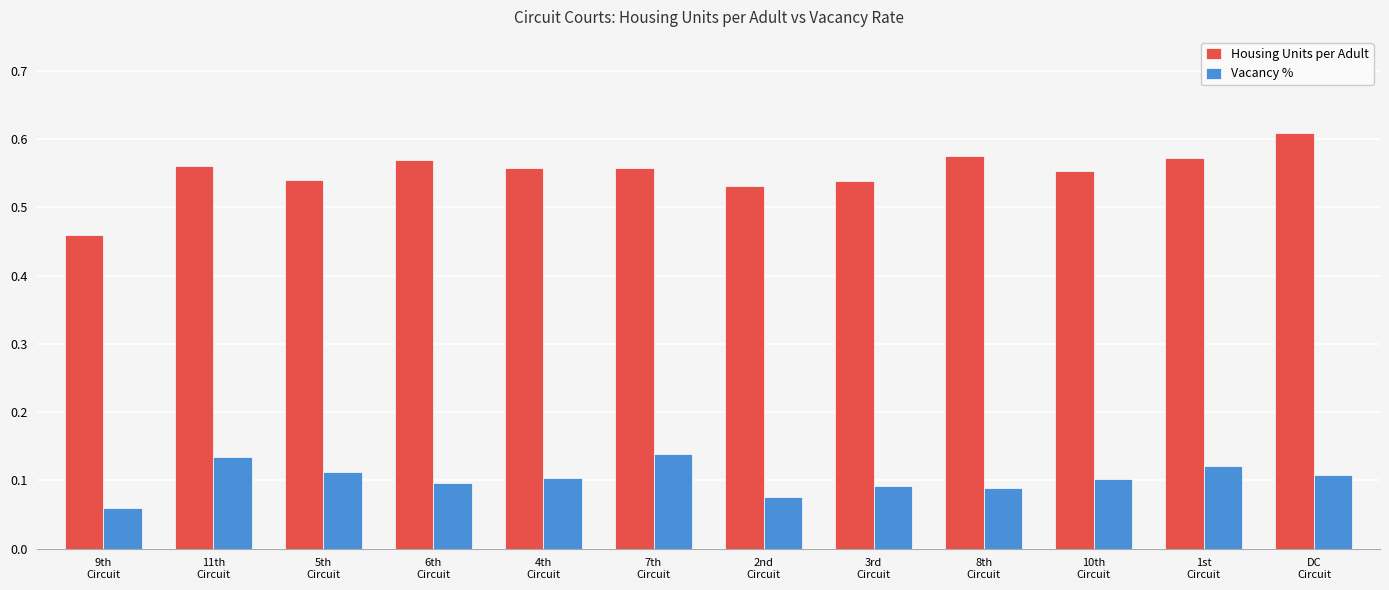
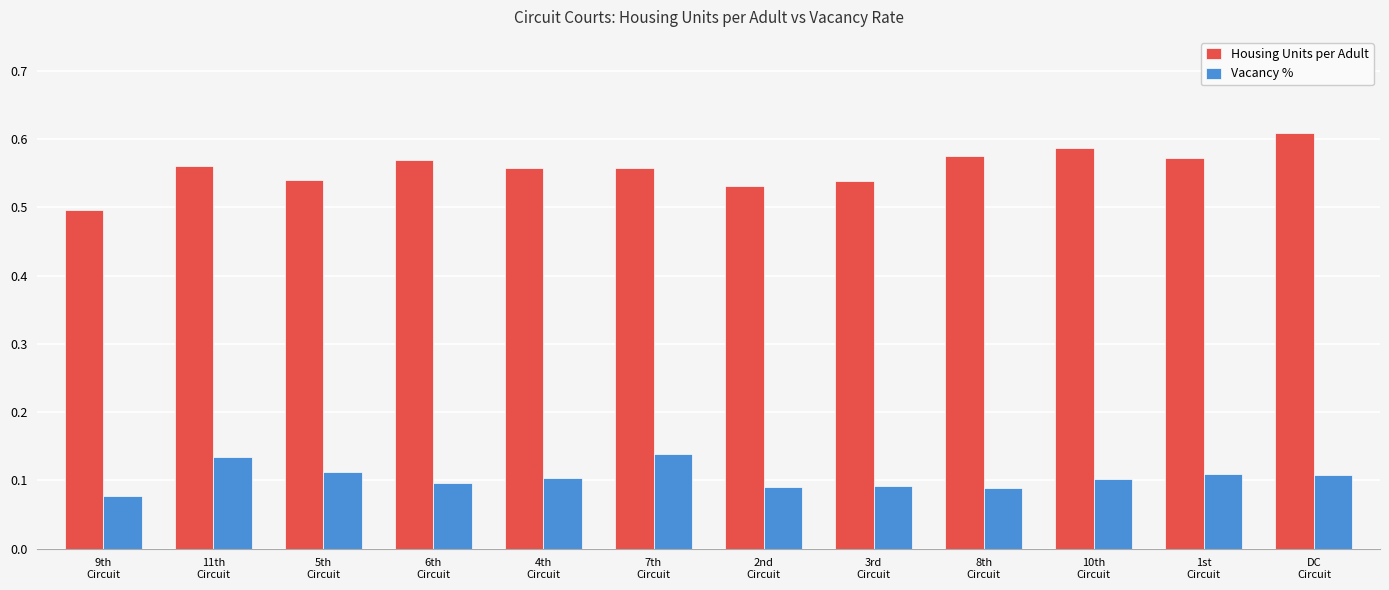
Housing Units per Adult, 9th Circuit: 0.46 -> 0.50
Vacancy %, 9th Circuit: 0.06 -> 0.08
Vacancy %, 2nd Circuit: 0.08 -> 0.09
Housing Units per Adult, 10th Circuit: 0.55 -> 0.59
Vacancy %, 1st Circuit: 0.12 -> 0.11
